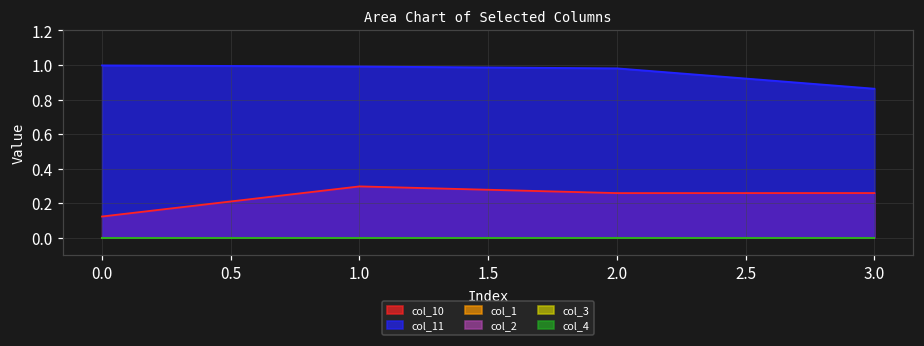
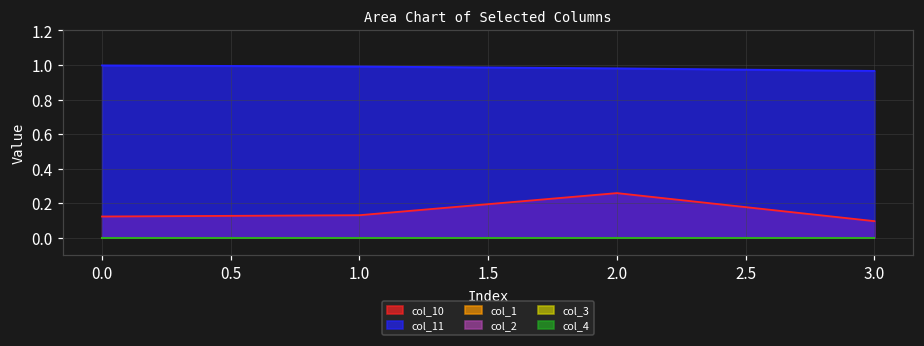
col_10, 1.0: 0.30 -> 0.13
col_10, 3.0: 0.26 -> 0.10
col_11, 3.0: 0.86 -> 0.97
